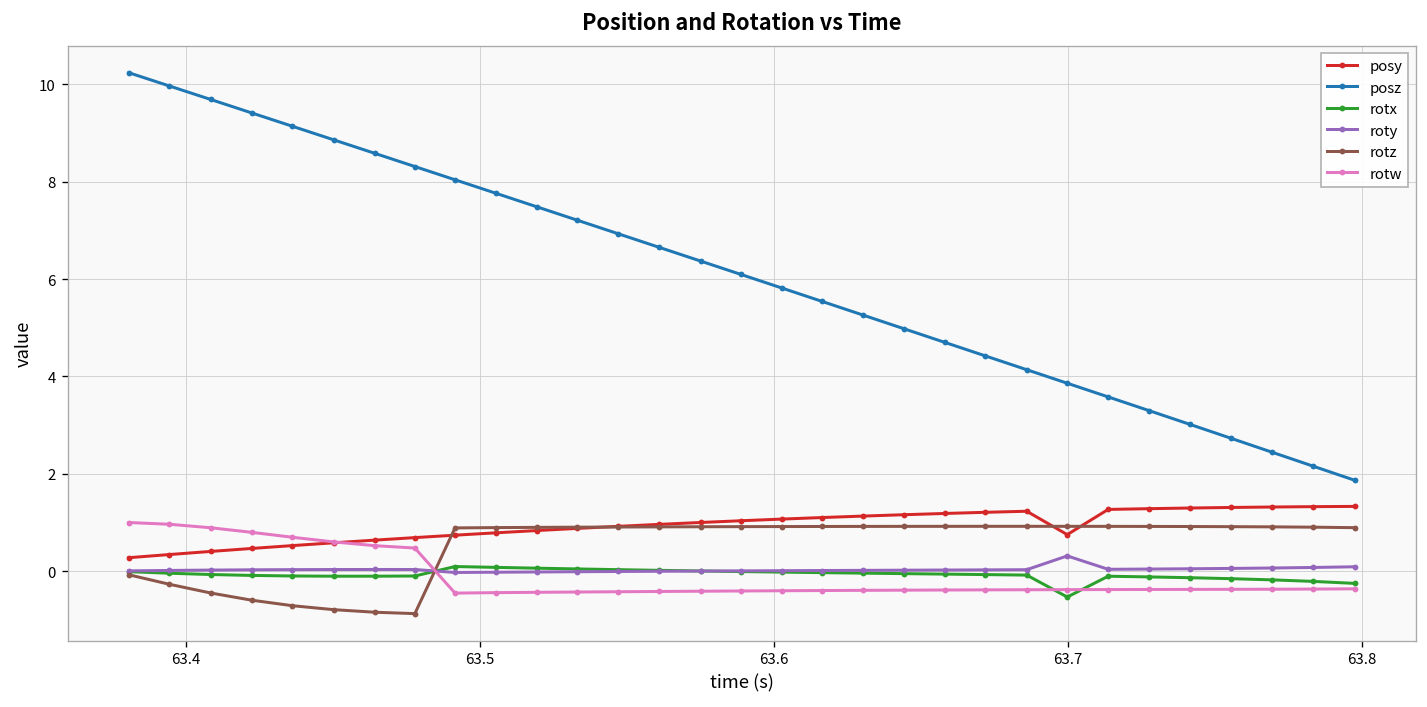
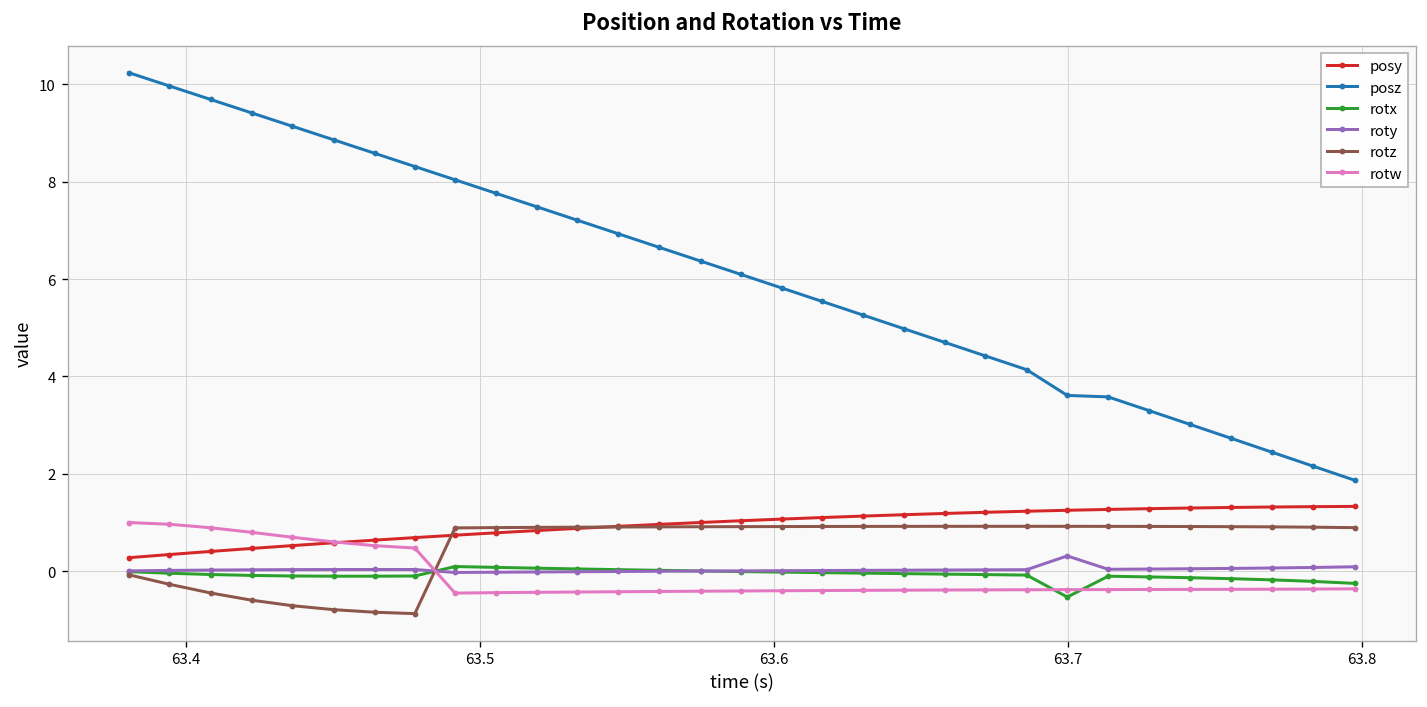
posy, 63.7: 0.7 -> 1.2
posz, 63.7: 3.9 -> 3.6
